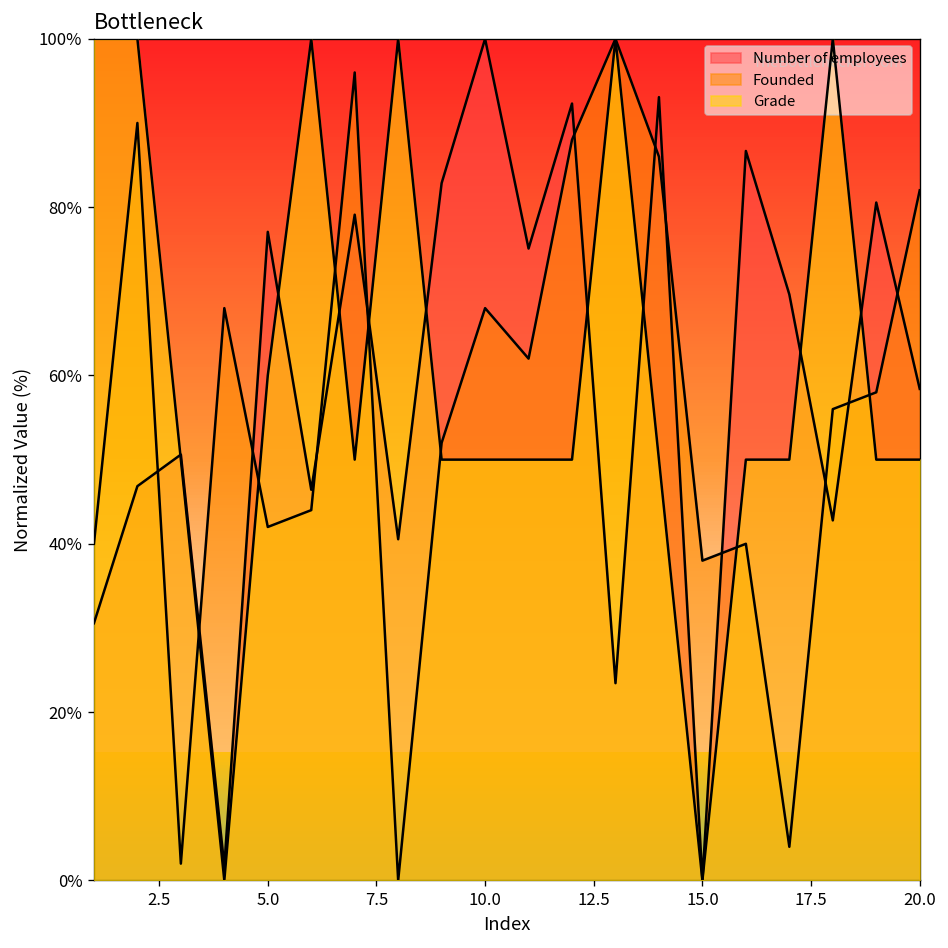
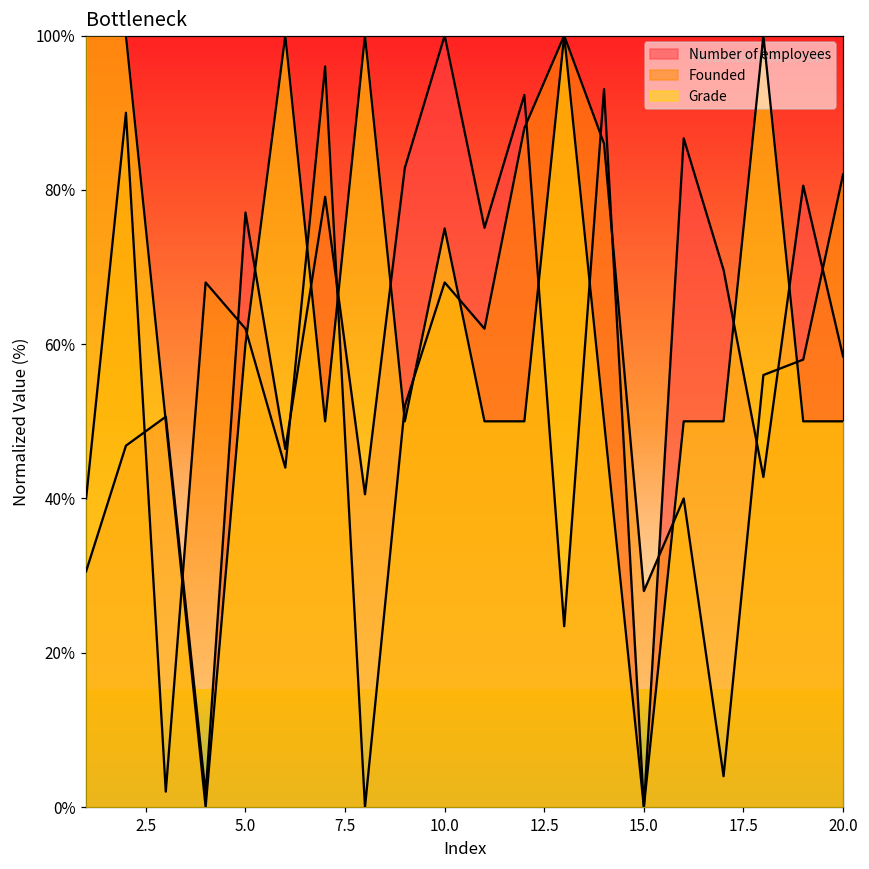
Founded, 5.0: 42% -> 62%
Grade, 10.0: 50% -> 75%
Founded, 15.0: 38% -> 28%
